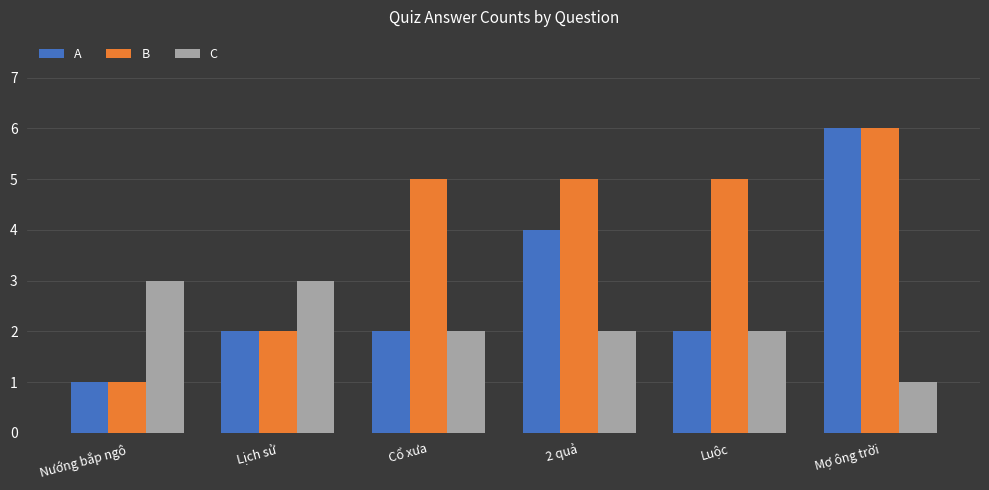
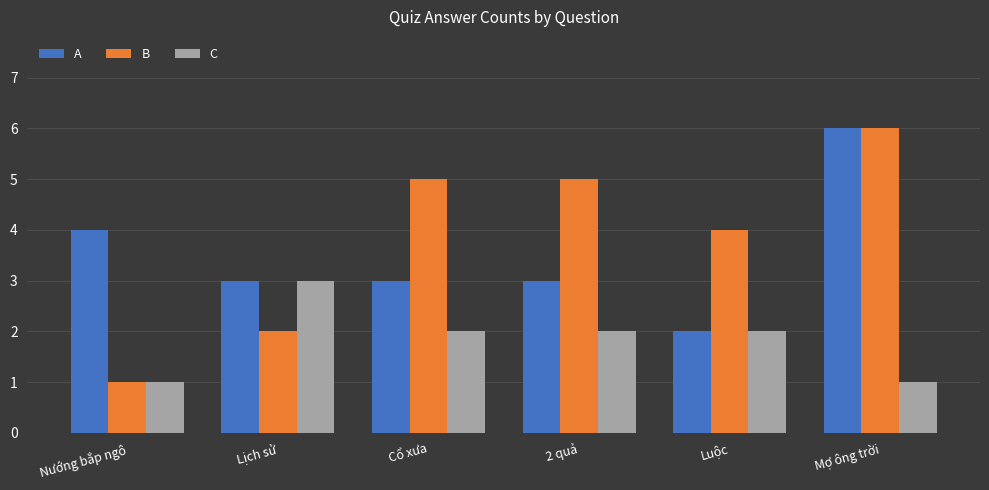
A, Nướng bắp ngô: 1 -> 4
C, Nướng bắp ngô: 3 -> 1
A, Lịch sử: 2 -> 3
A, Cổ xưa: 2 -> 3
A, 2 quả: 4 -> 3
B, Luộc: 5 -> 4
